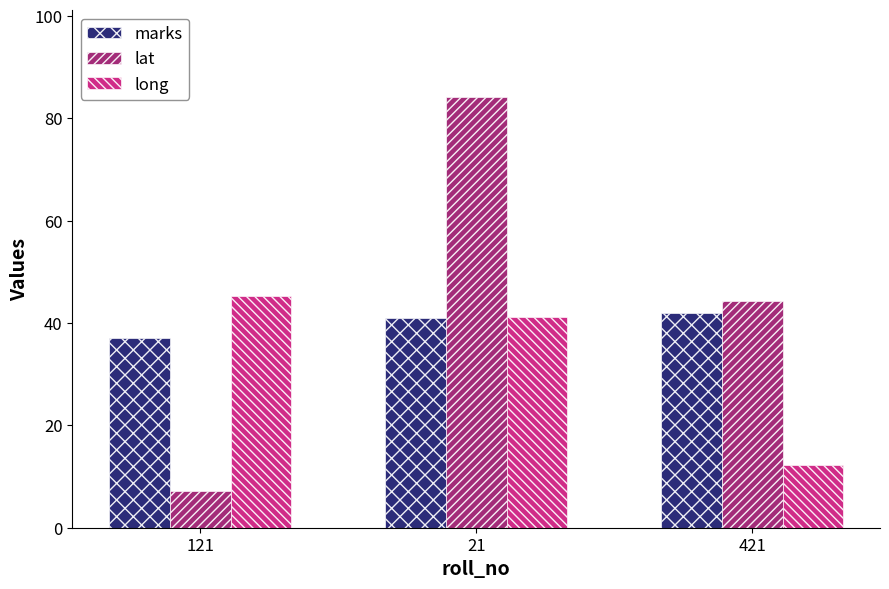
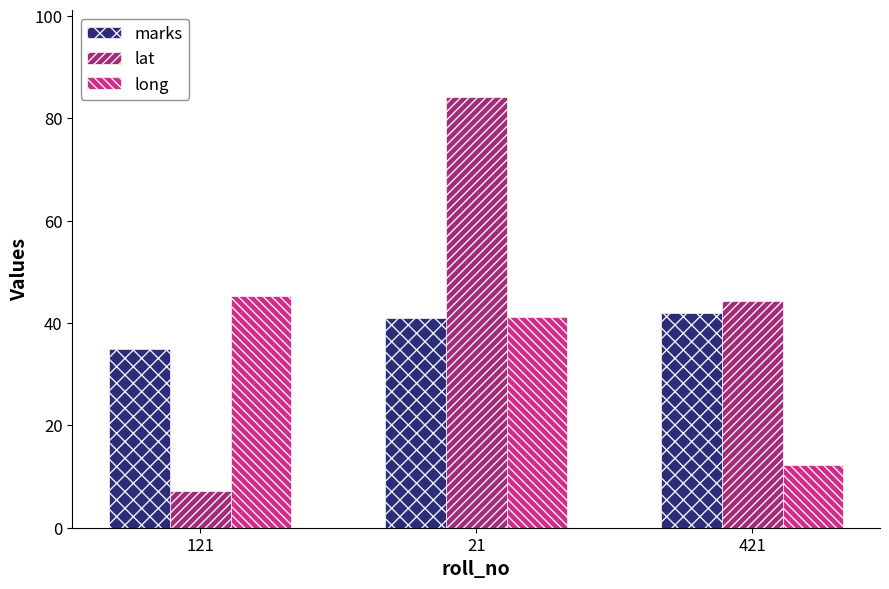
marks, 121: 37 -> 35
